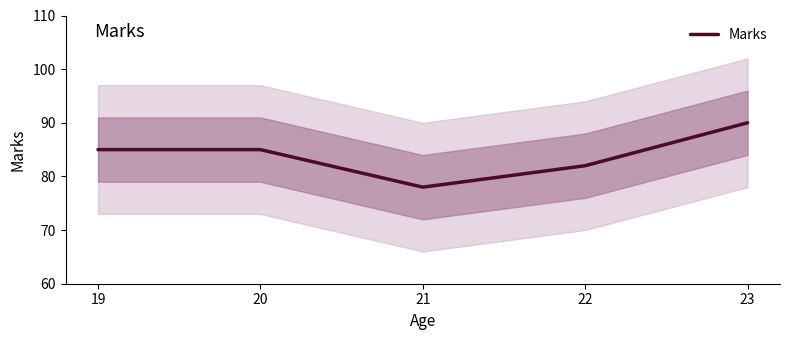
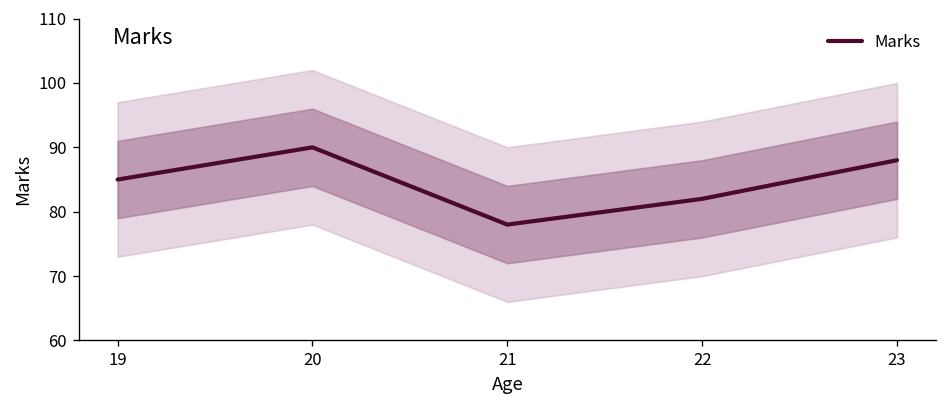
Marks, 20: 85 -> 90
Marks, 23: 90 -> 88
